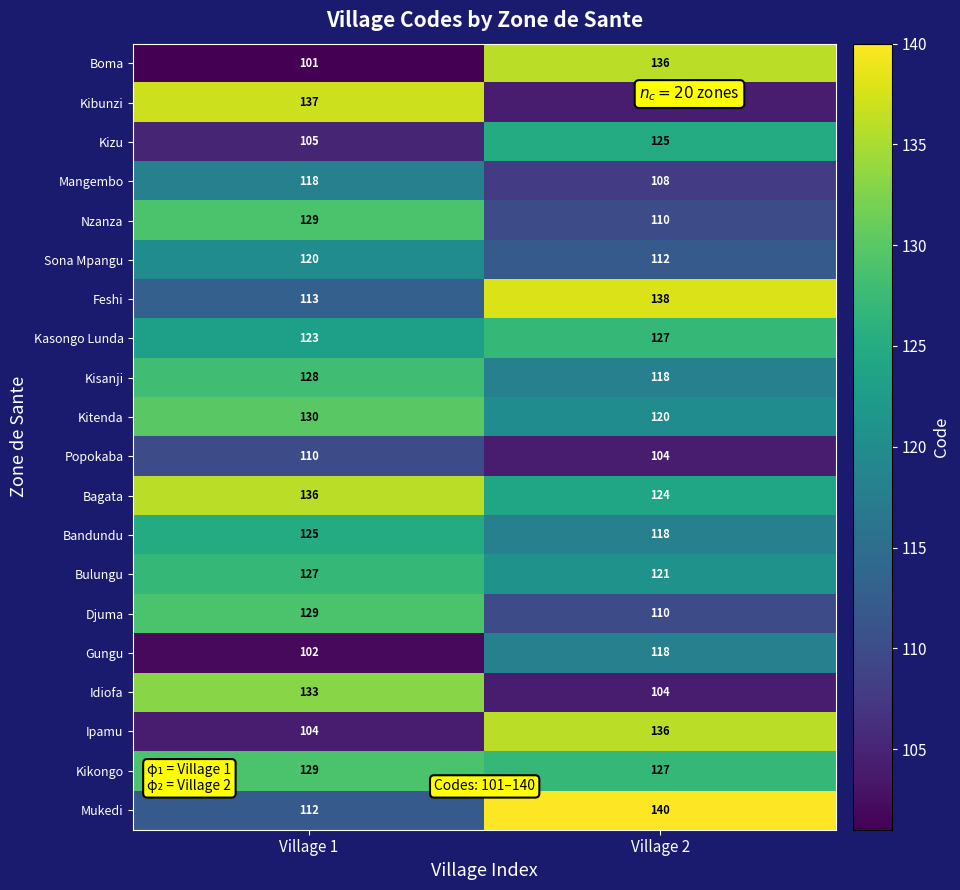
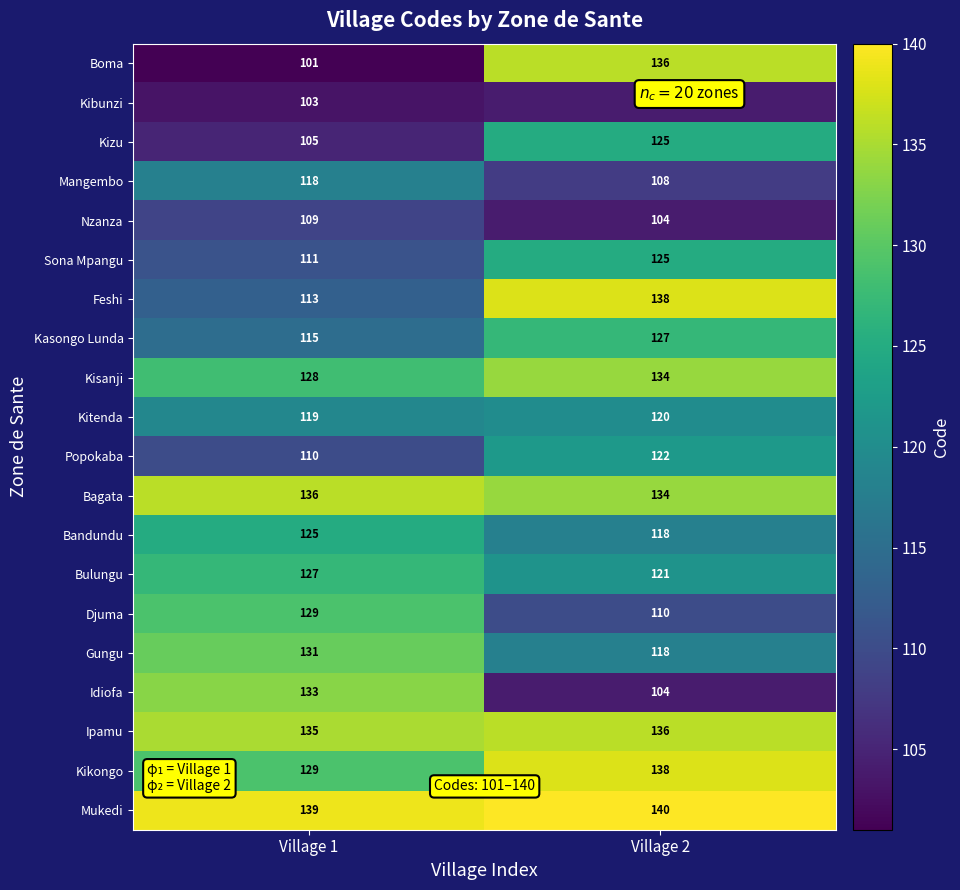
Kibunzi, Village 1: 137 -> 103
Nzanza, Village 1: 129 -> 109
Nzanza, Village 2: 110 -> 104
Sona Mpangu, Village 1: 120 -> 111
Sona Mpangu, Village 2: 112 -> 125
Kasongo Lunda, Village 1: 123 -> 115
Kisanji, Village 2: 118 -> 134
Kitenda, Village 1: 130 -> 119
Popokaba, Village 2: 104 -> 122
Bagata, Village 2: 124 -> 134
Gungu, Village 1: 102 -> 131
Ipamu, Village 1: 104 -> 135
Kikongo, Village 2: 127 -> 138
Mukedi, Village 1: 112 -> 139
